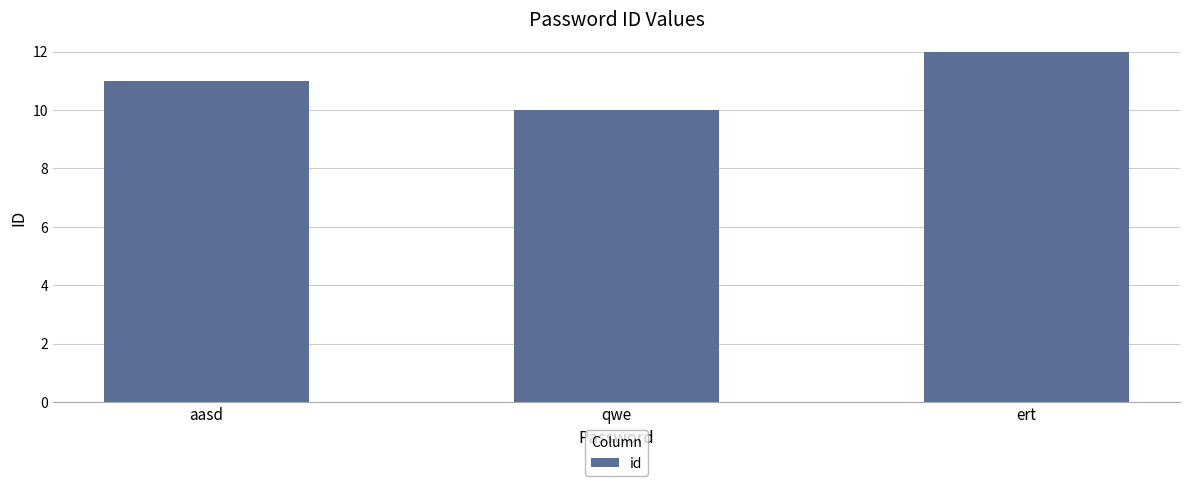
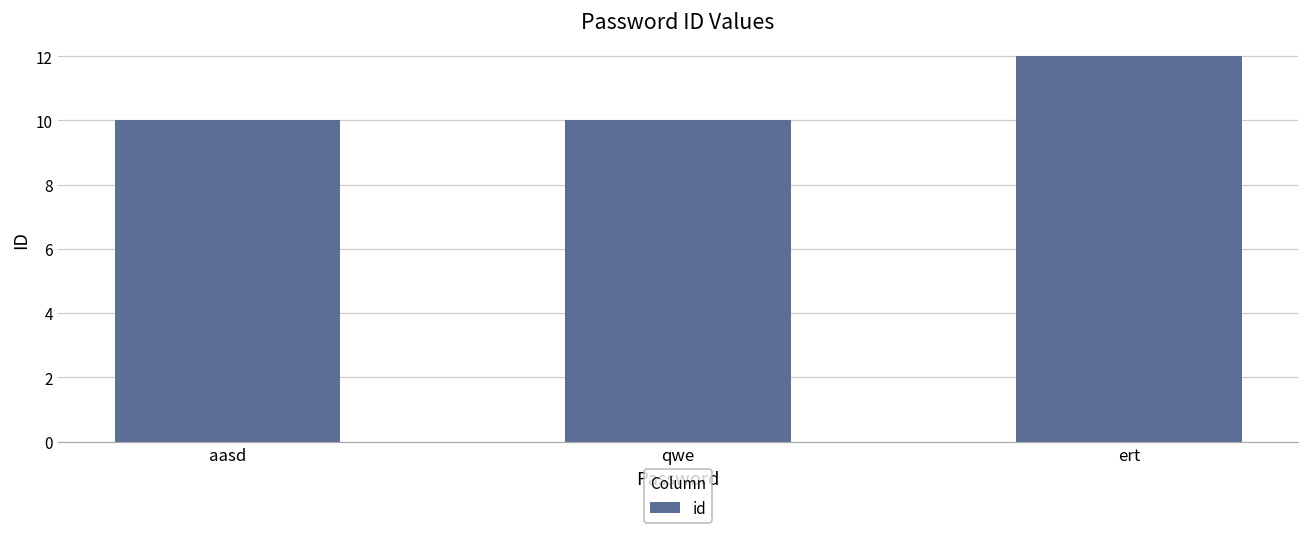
aasd: 11 -> 10
